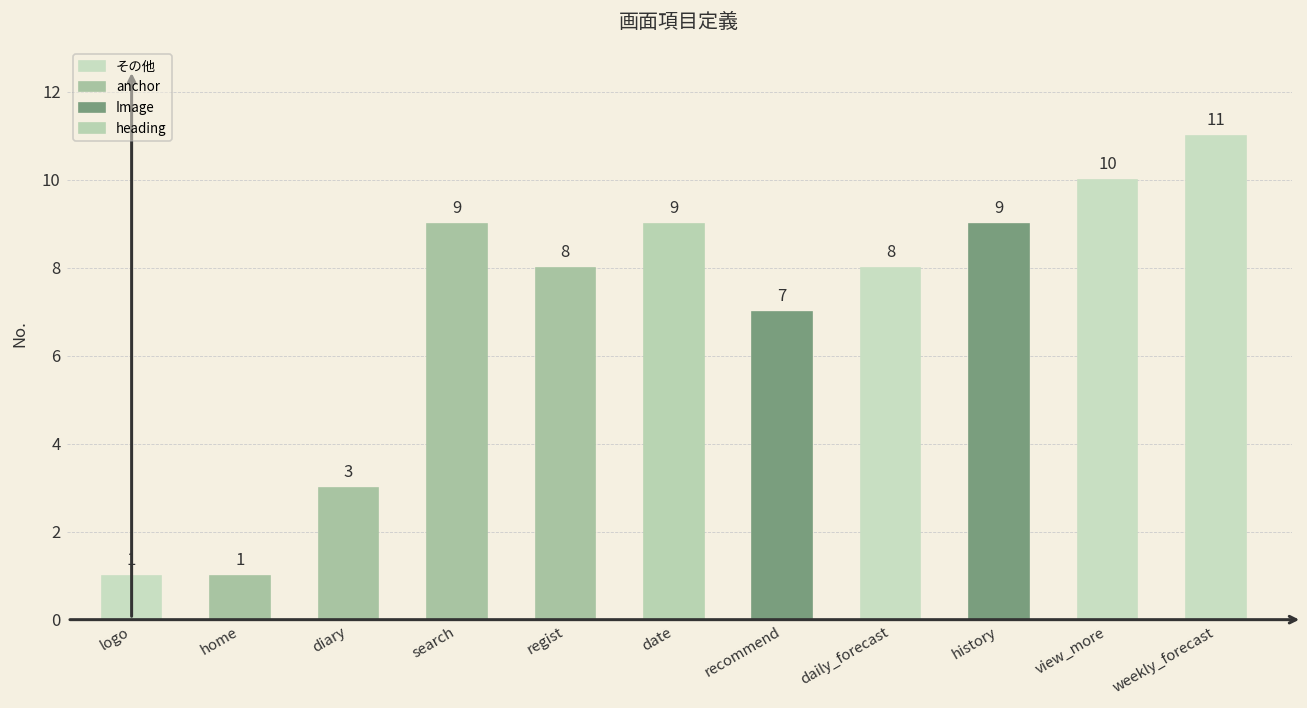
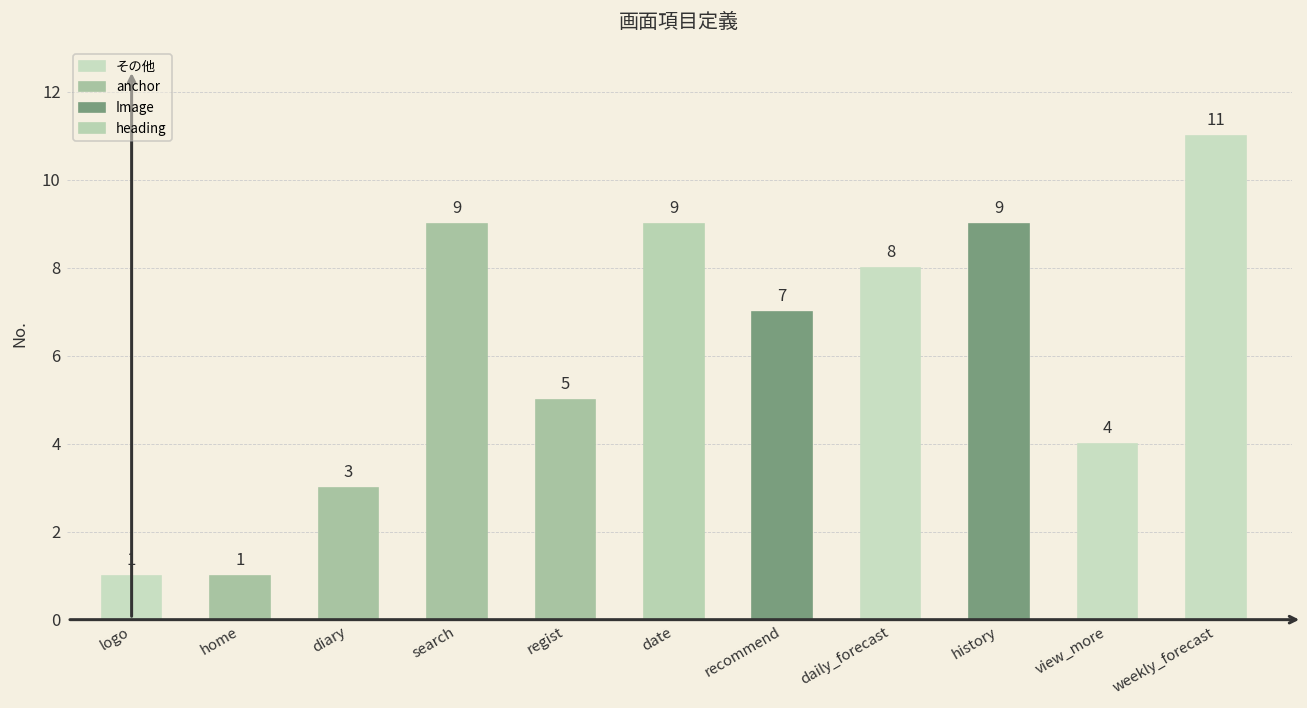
regist: 8 -> 5
view_more: 10 -> 4
